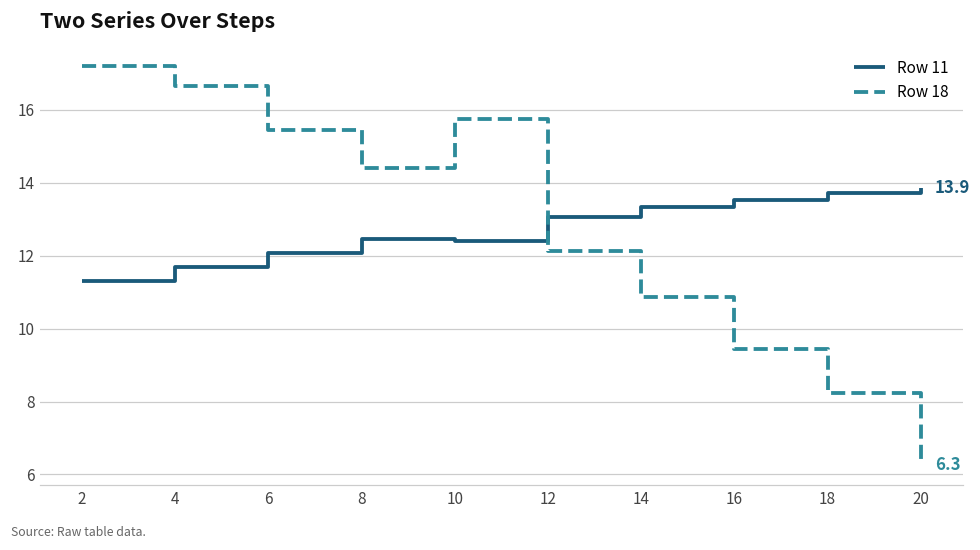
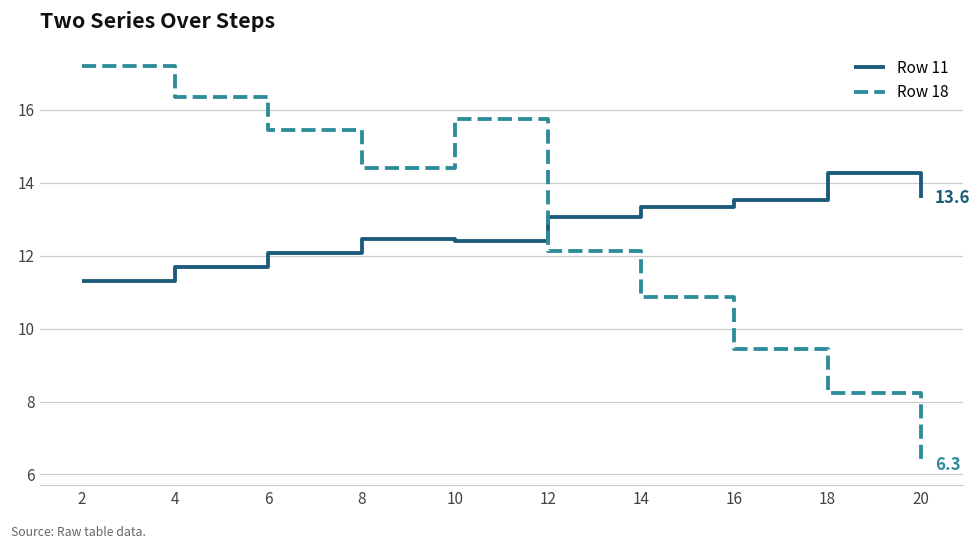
Row 18, 4: 16.7 -> 16.4
Row 11, 18: 13.7 -> 14.3
Row 11, 20: 13.9 -> 13.6
